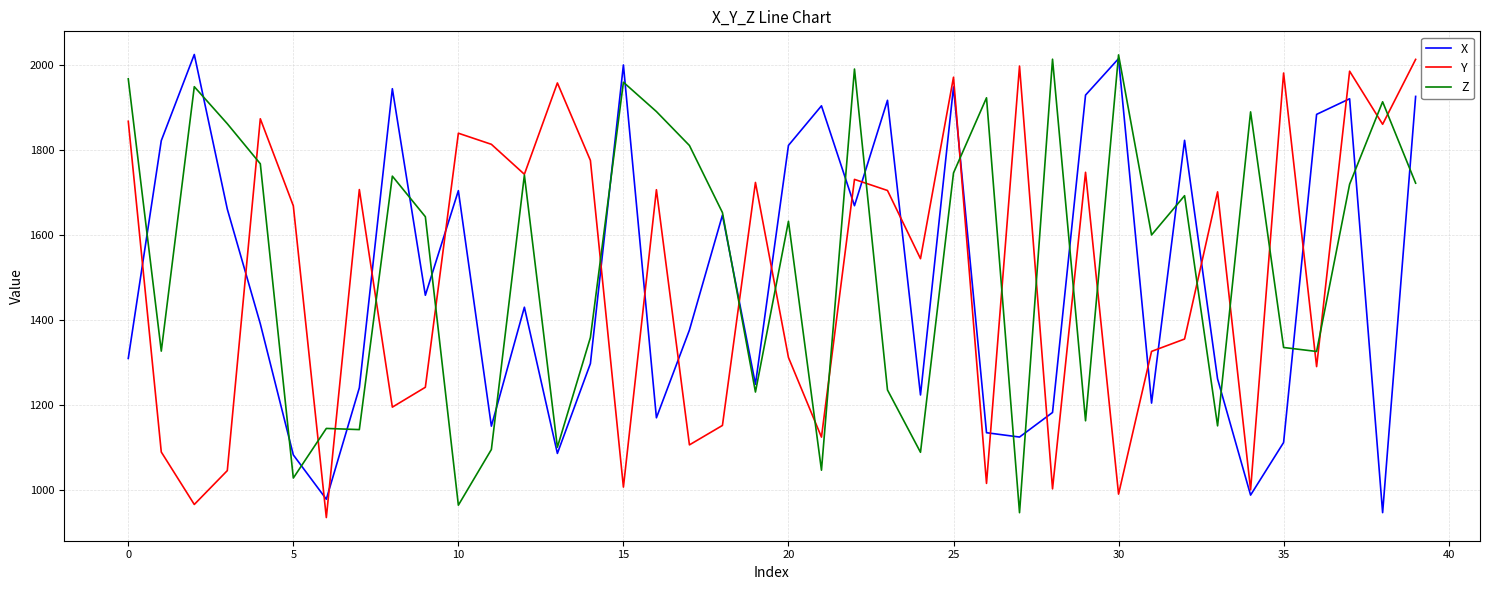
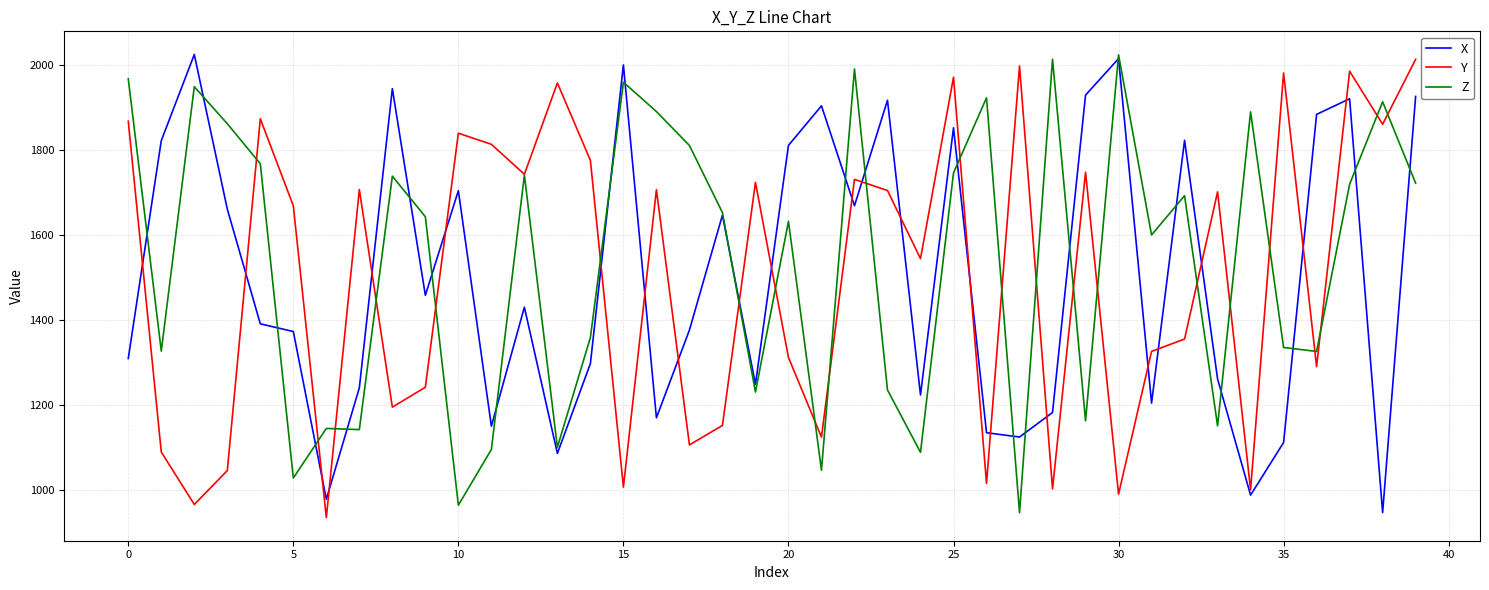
X, 5: 1080 -> 1370
X, 25: 1950 -> 1850
